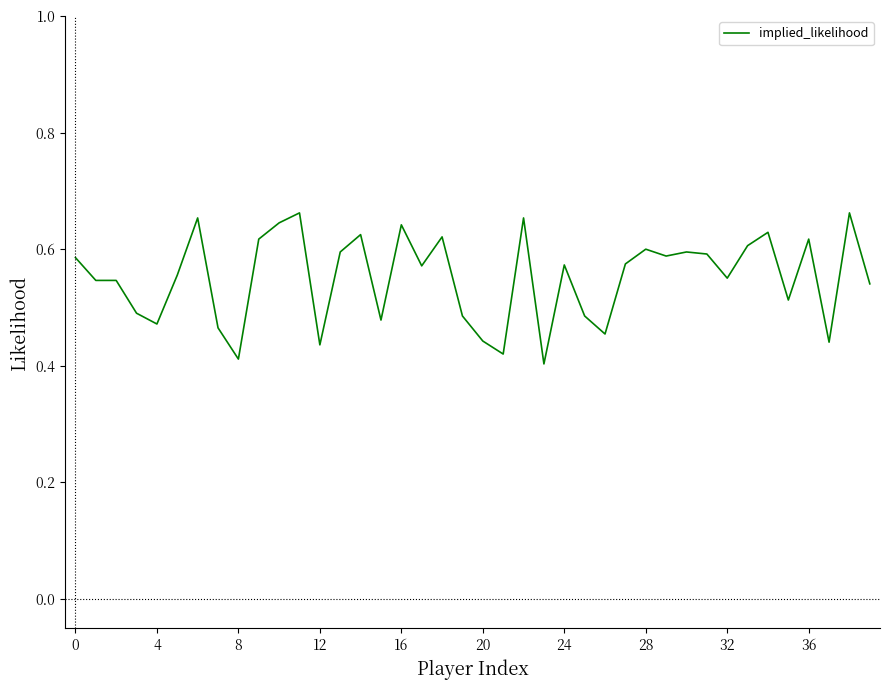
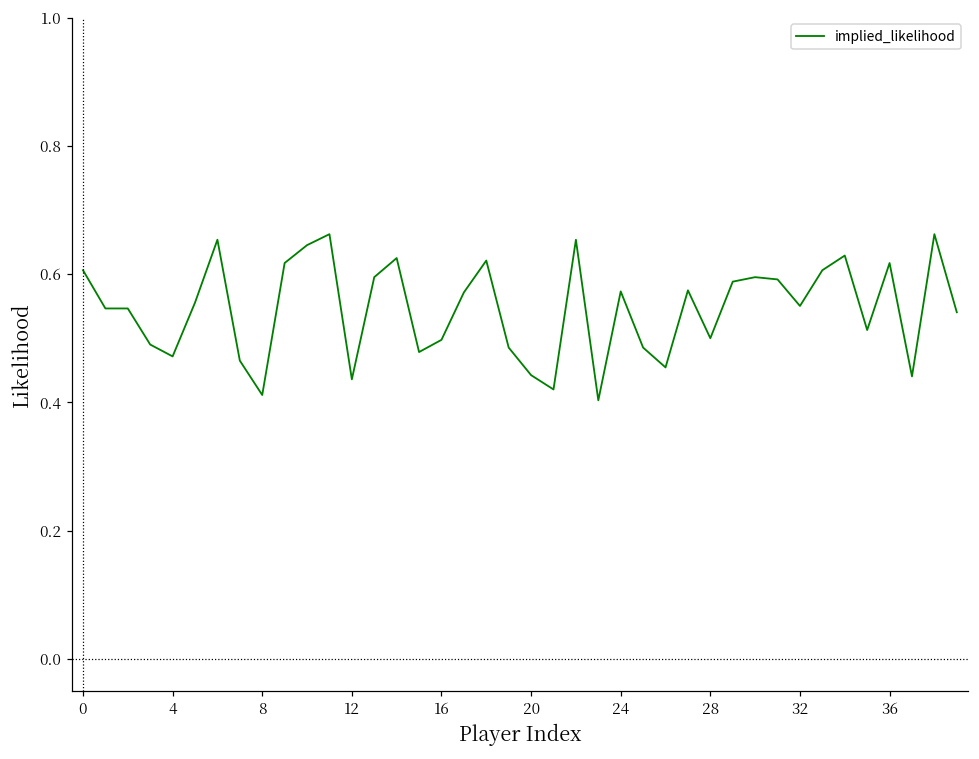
0: 0.59 -> 0.61
16: 0.64 -> 0.50
28: 0.6 -> 0.5
